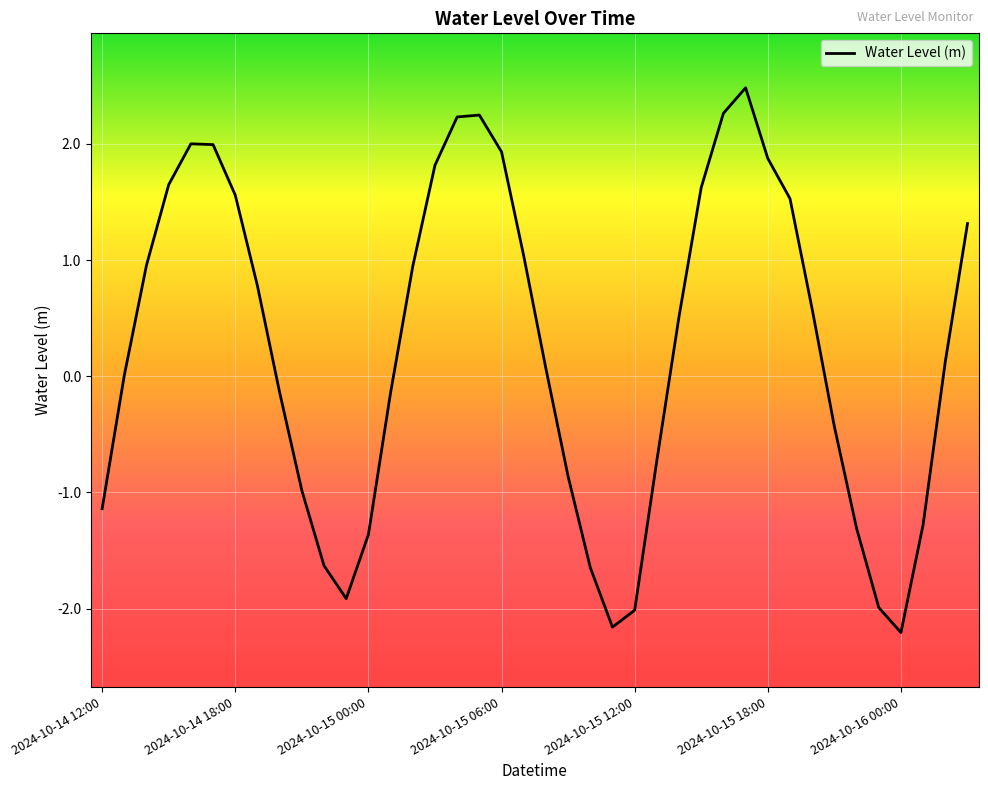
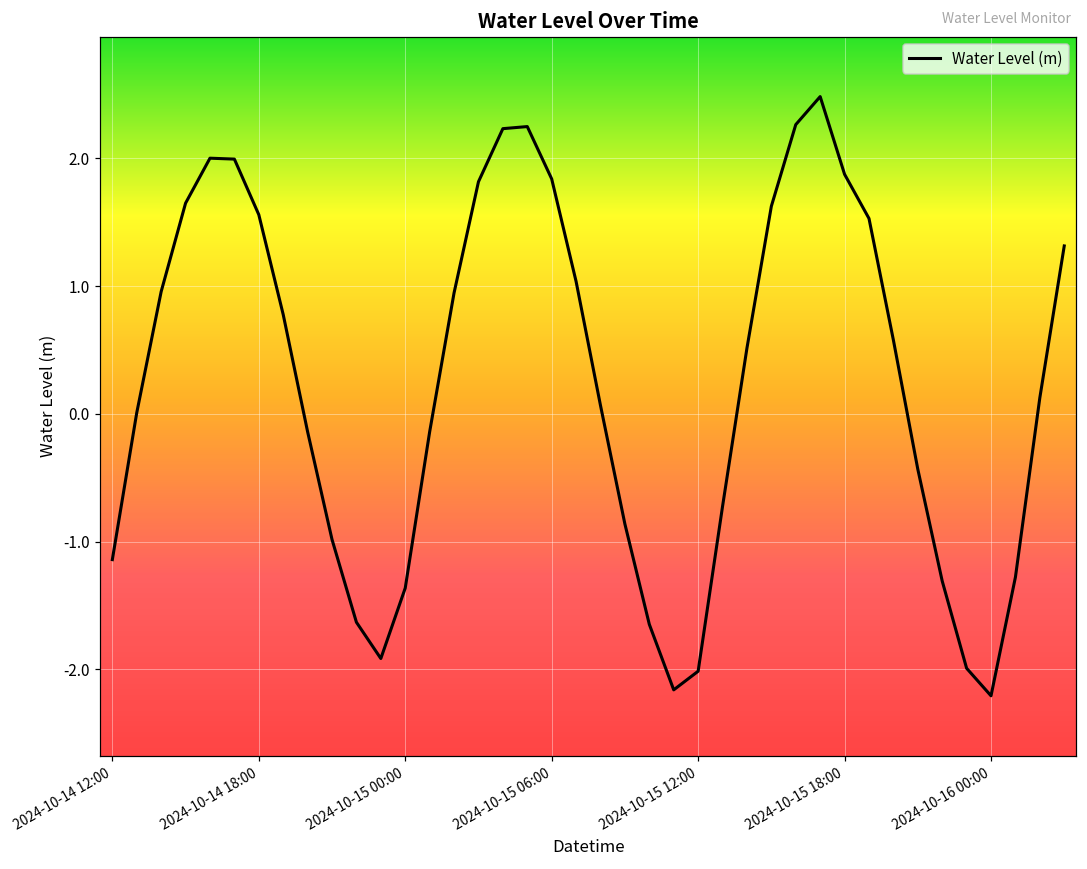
2024-10-15 06:00: 1.93 -> 1.84
